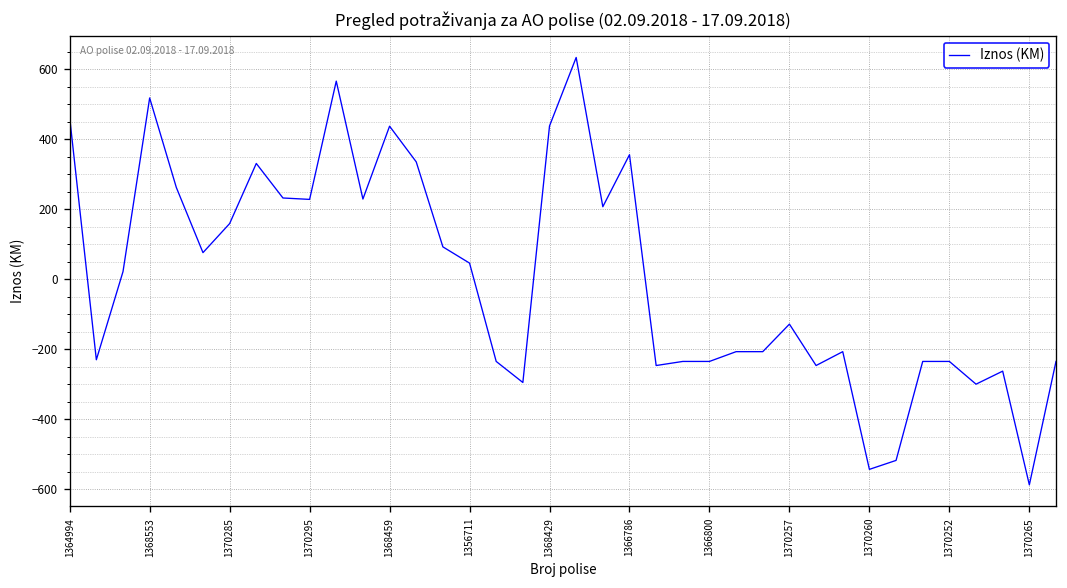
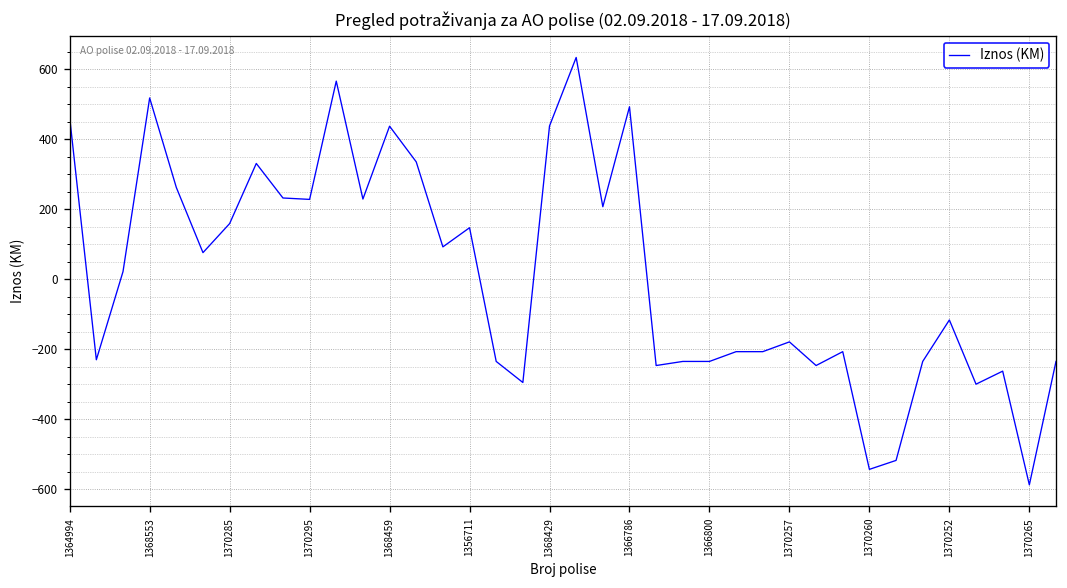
1356711: 50 -> 150
1366786: 360 -> 490
1370257: -130 -> -180
1370252: -230 -> -120
